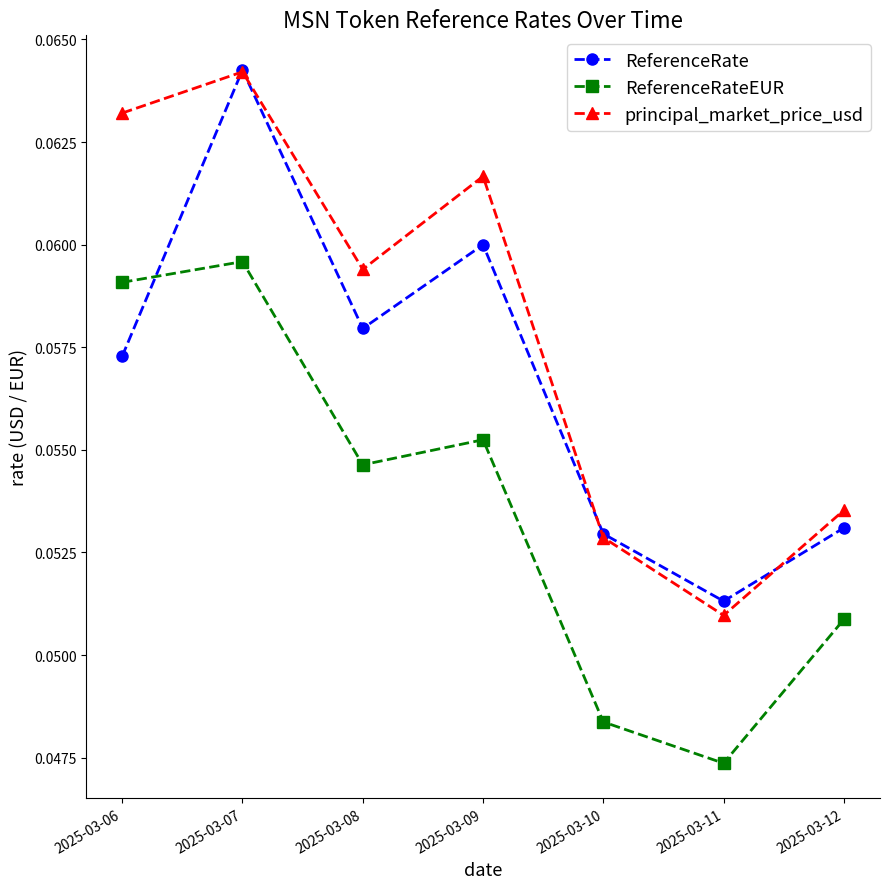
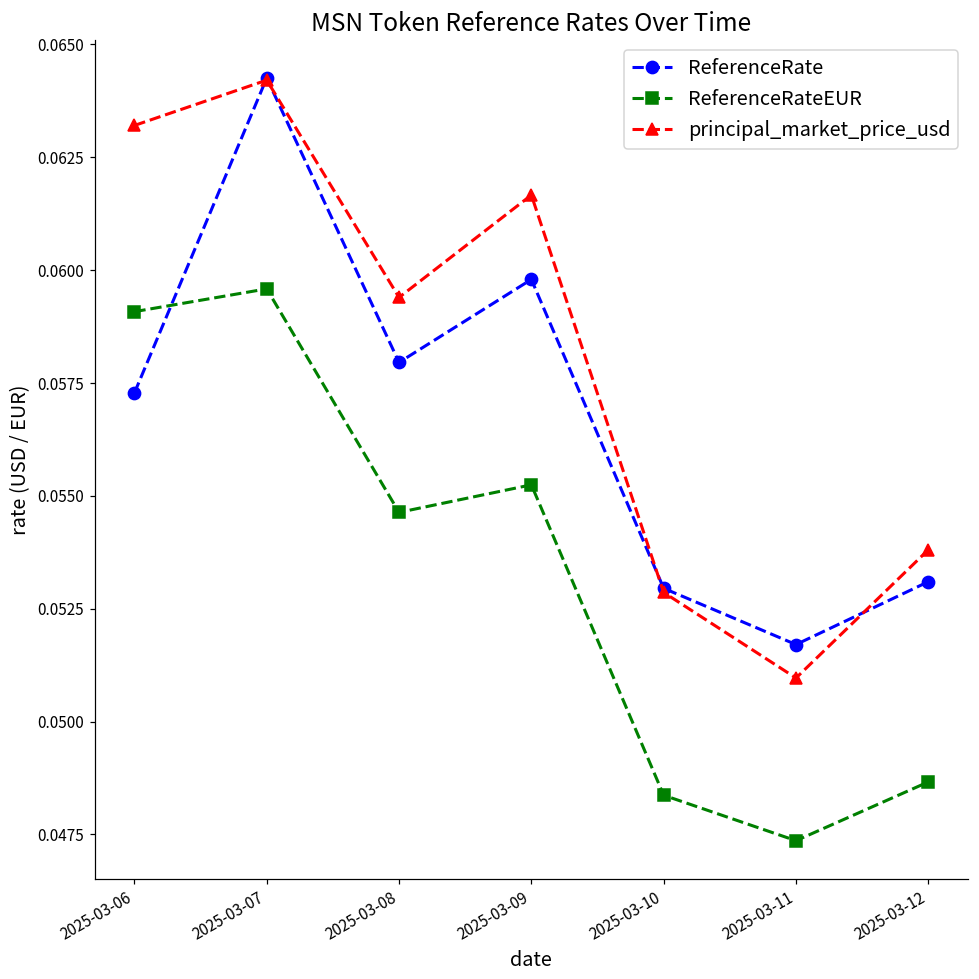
ReferenceRate, 2025-03-09: 0.0600 -> 0.0598
ReferenceRate, 2025-03-11: 0.0513 -> 0.0517
ReferenceRateEUR, 2025-03-12: 0.0509 -> 0.0487
principal_market_price_usd, 2025-03-12: 0.0535 -> 0.0538
